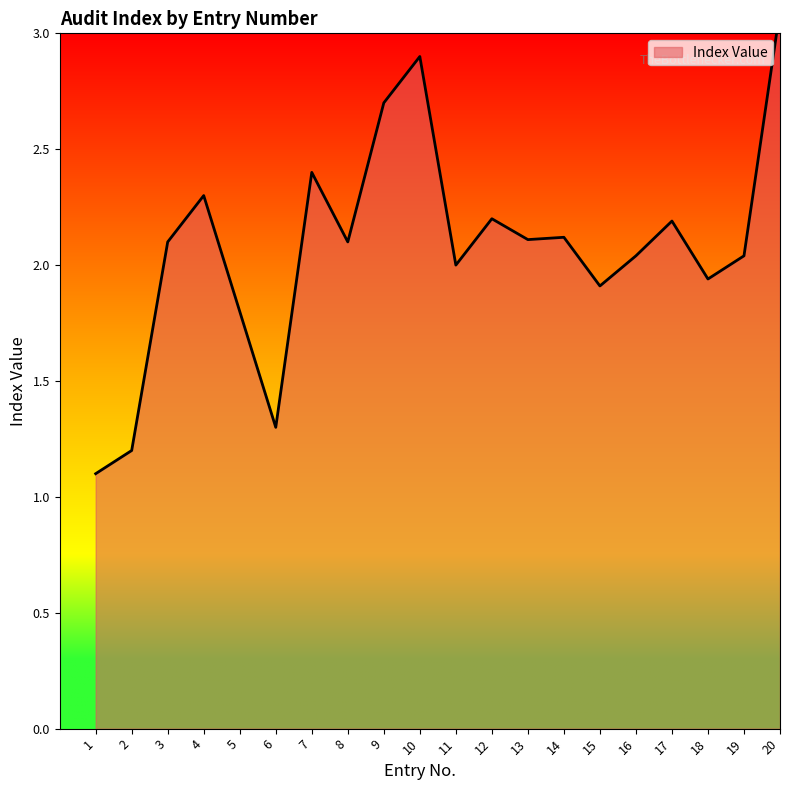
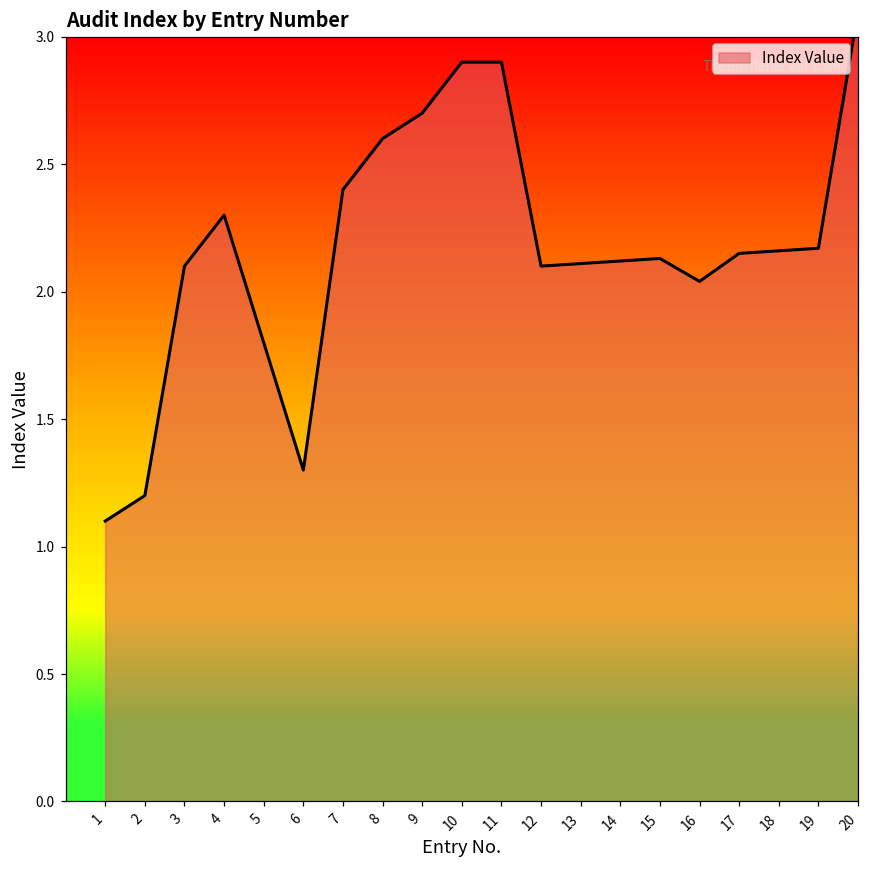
8: 2.1 -> 2.6
11: 2.0 -> 2.9
12: 2.2 -> 2.1
15: 1.91 -> 2.13
17: 2.19 -> 2.15
18: 1.94 -> 2.16
19: 2.04 -> 2.17
